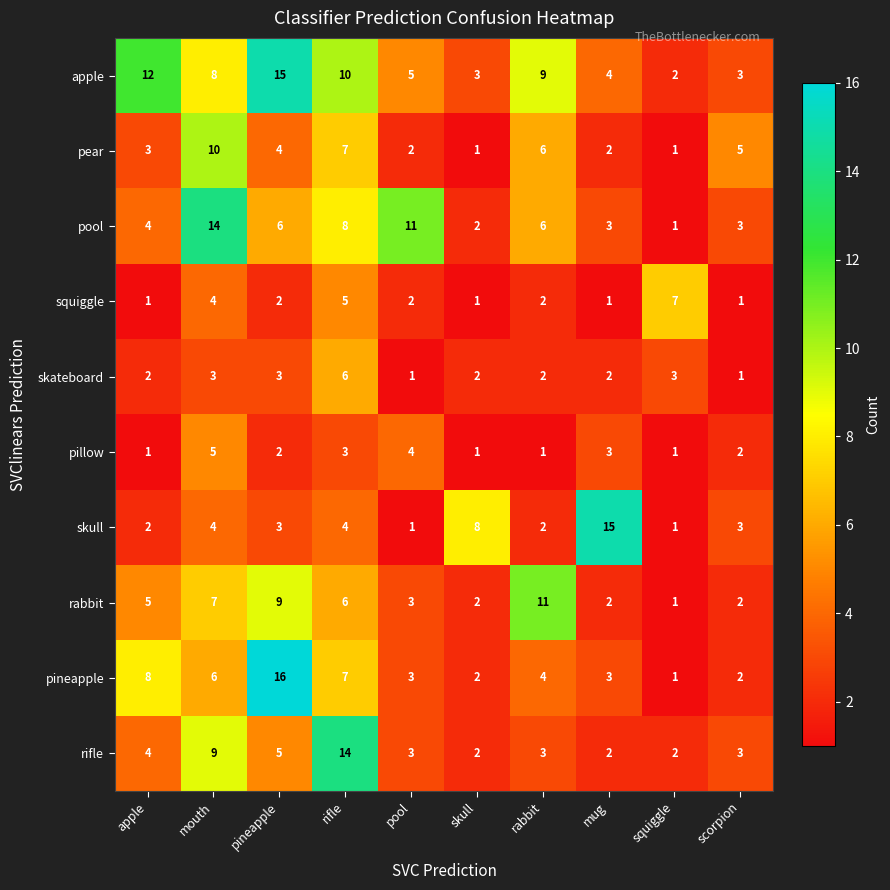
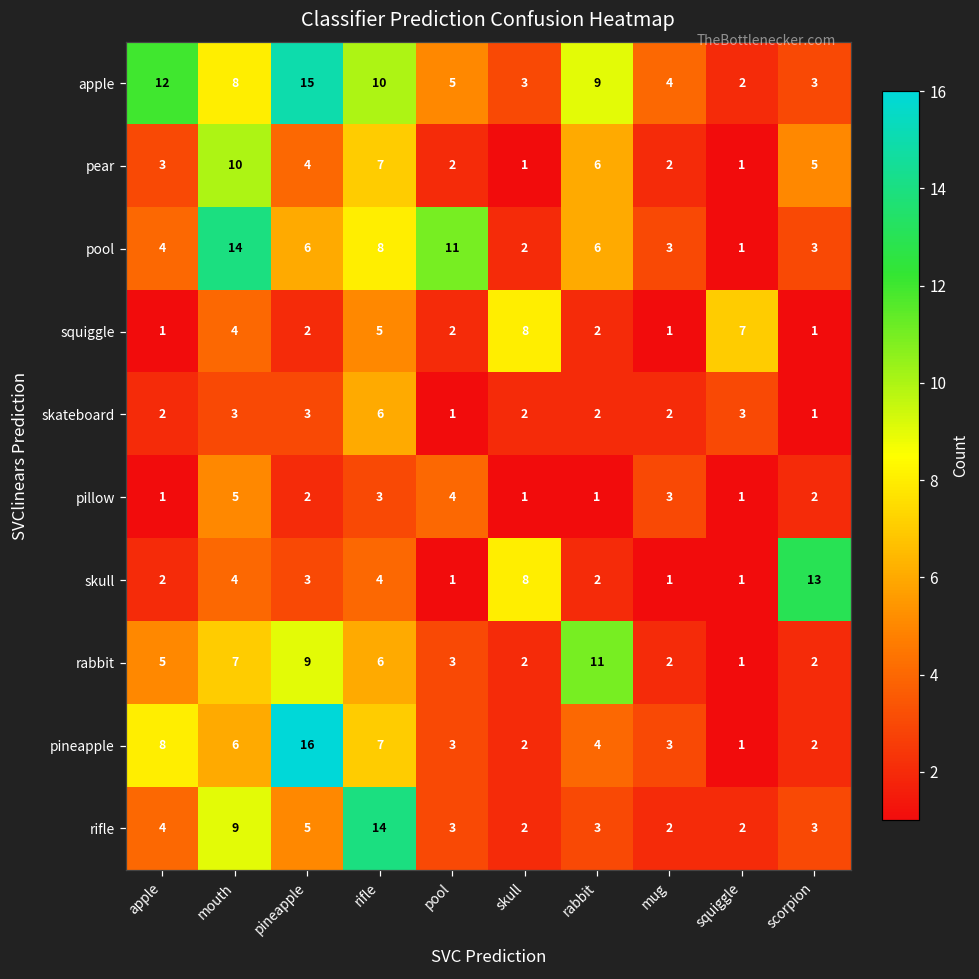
squiggle, skull: 1 -> 8
skull, mug: 15 -> 1
skull, scorpion: 3 -> 13
